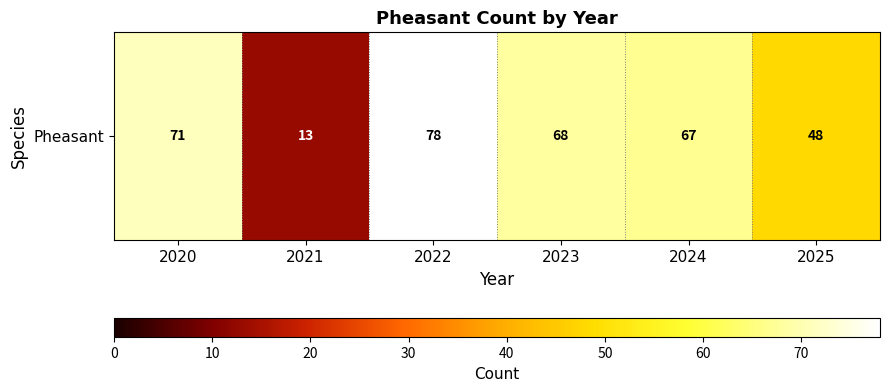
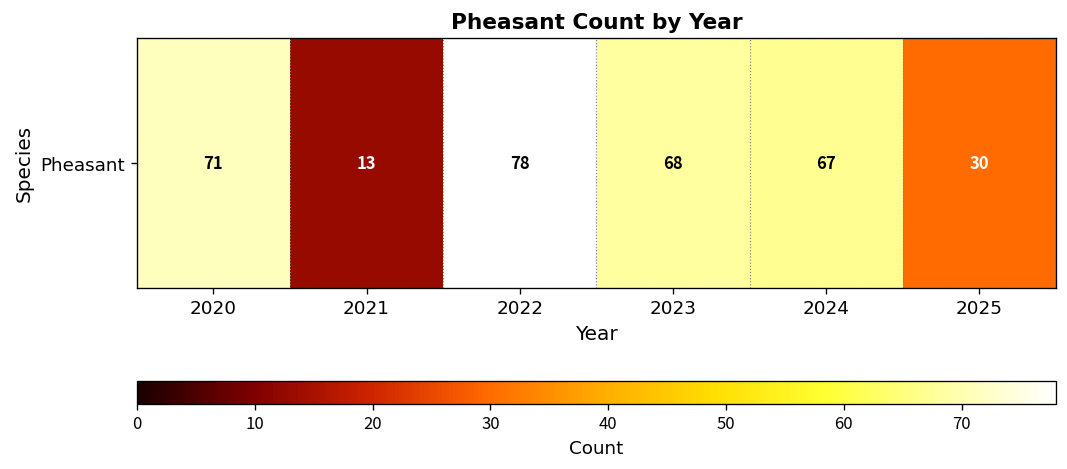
Pheasant, 2025: 48 -> 30
